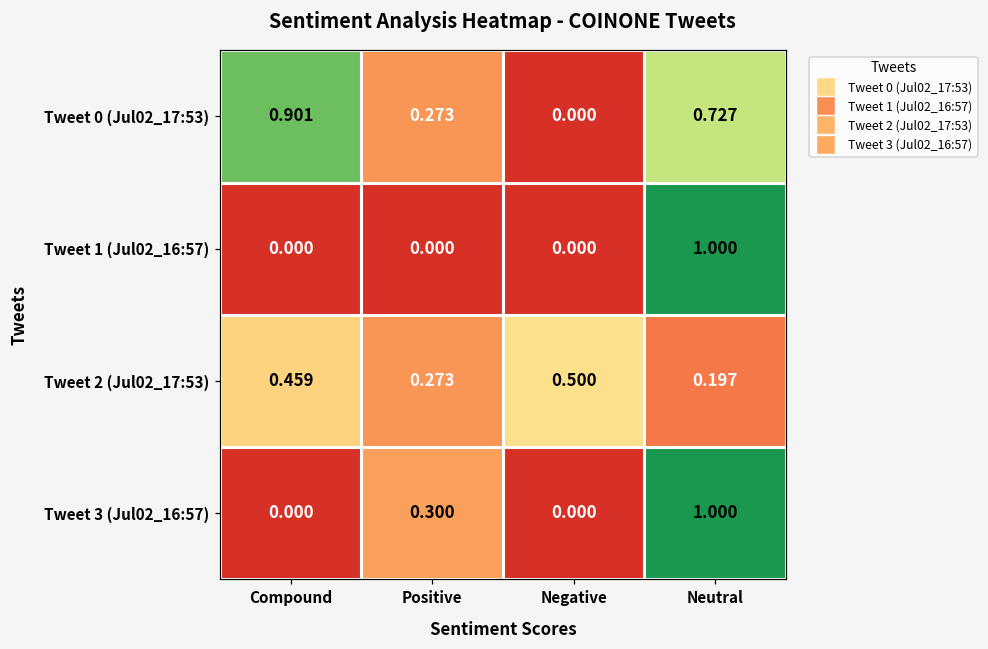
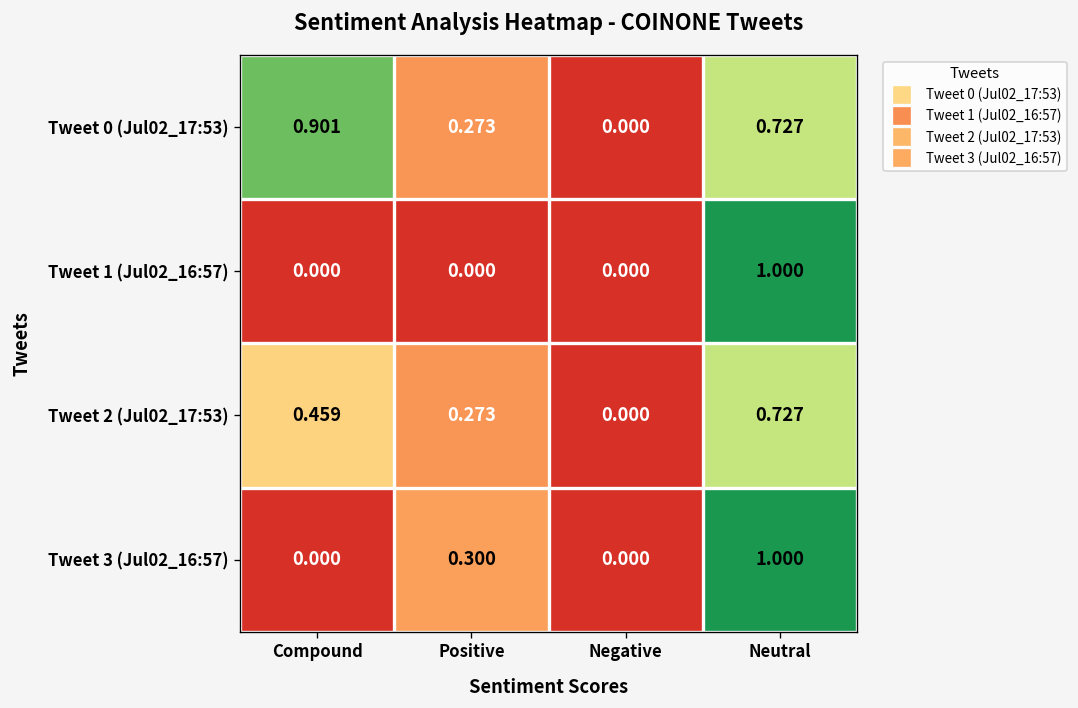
Tweet 2 (Jul02_17:53), Negative: 0.500 -> 0.000
Tweet 2 (Jul02_17:53), Neutral: 0.197 -> 0.727
